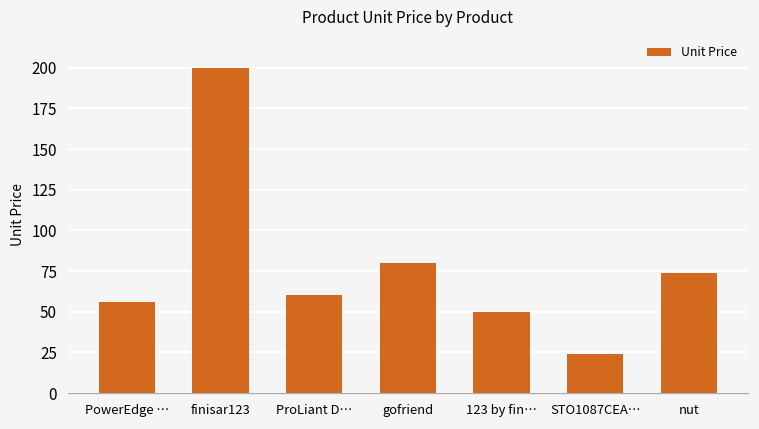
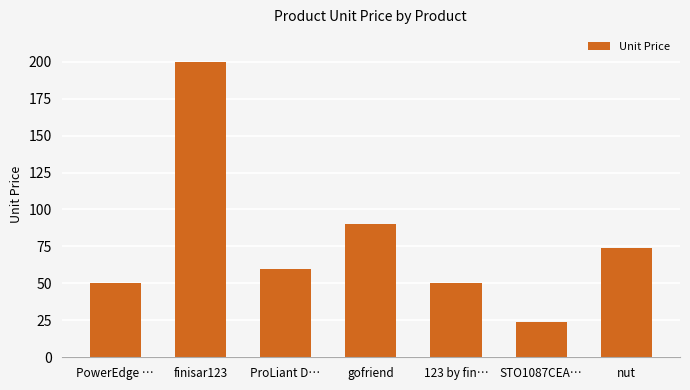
PowerEdge …: 56 -> 50
gofriend: 80 -> 90
